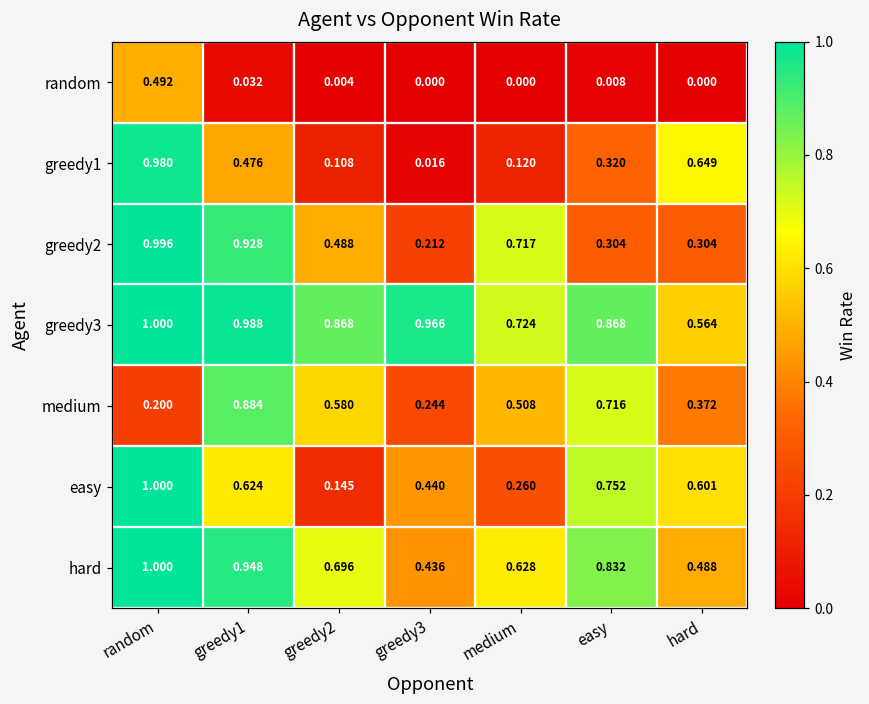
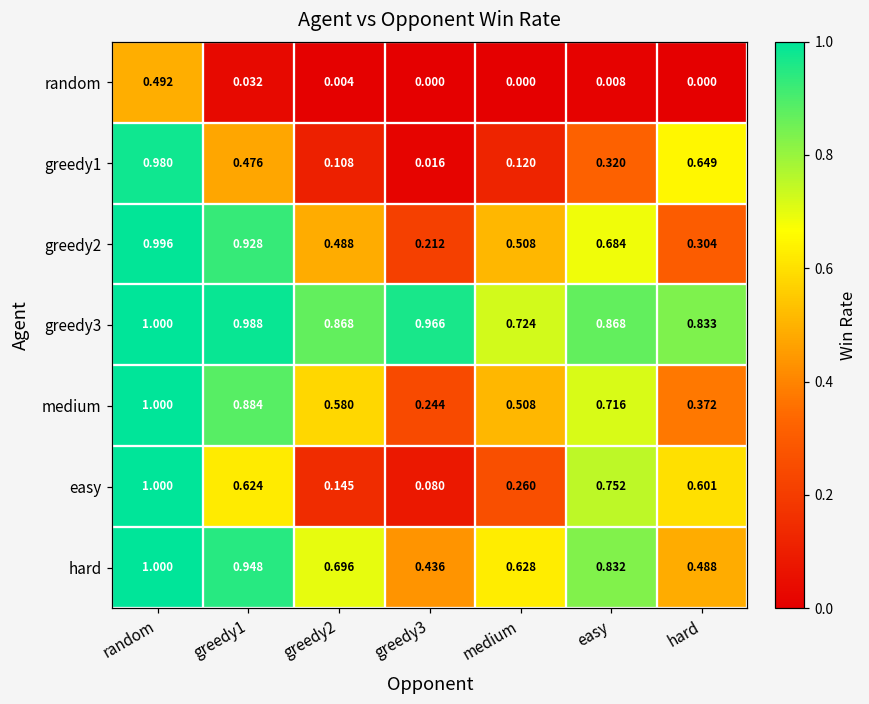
greedy2, medium: 0.717 -> 0.508
greedy2, easy: 0.304 -> 0.684
greedy3, hard: 0.564 -> 0.833
medium, random: 0.200 -> 1.000
easy, greedy3: 0.440 -> 0.080
